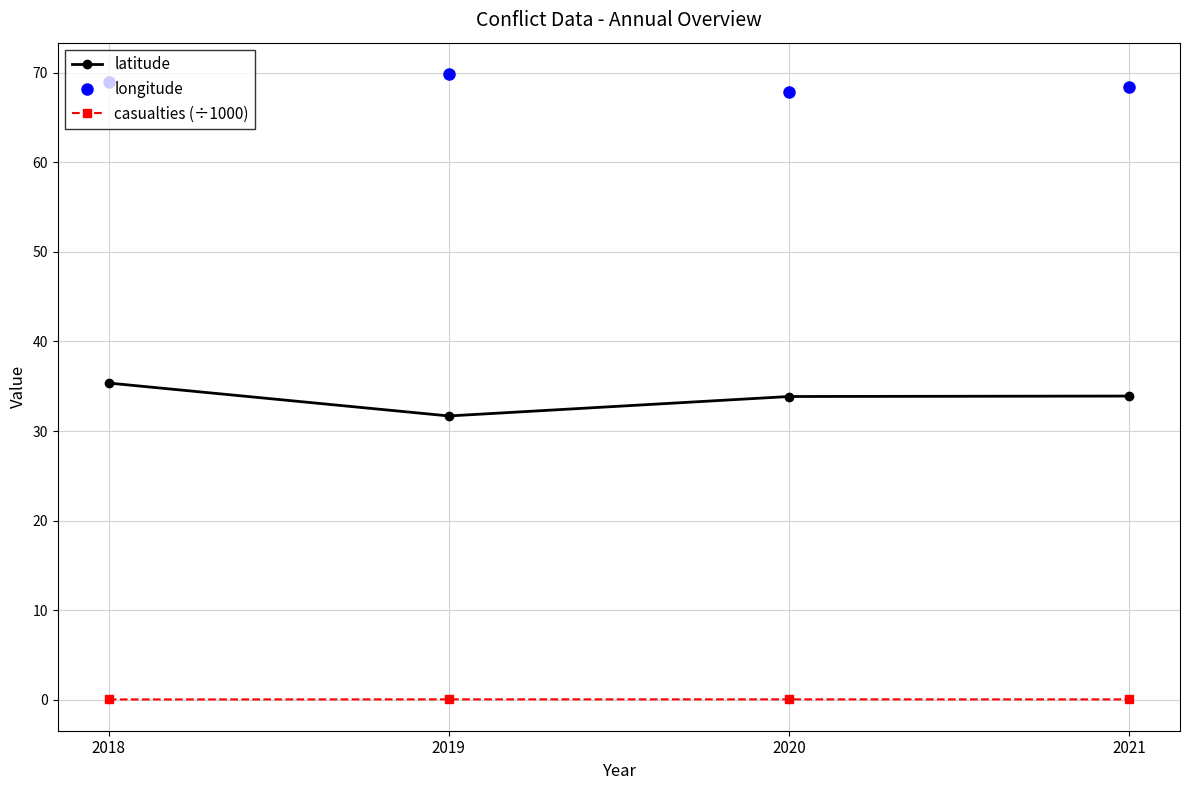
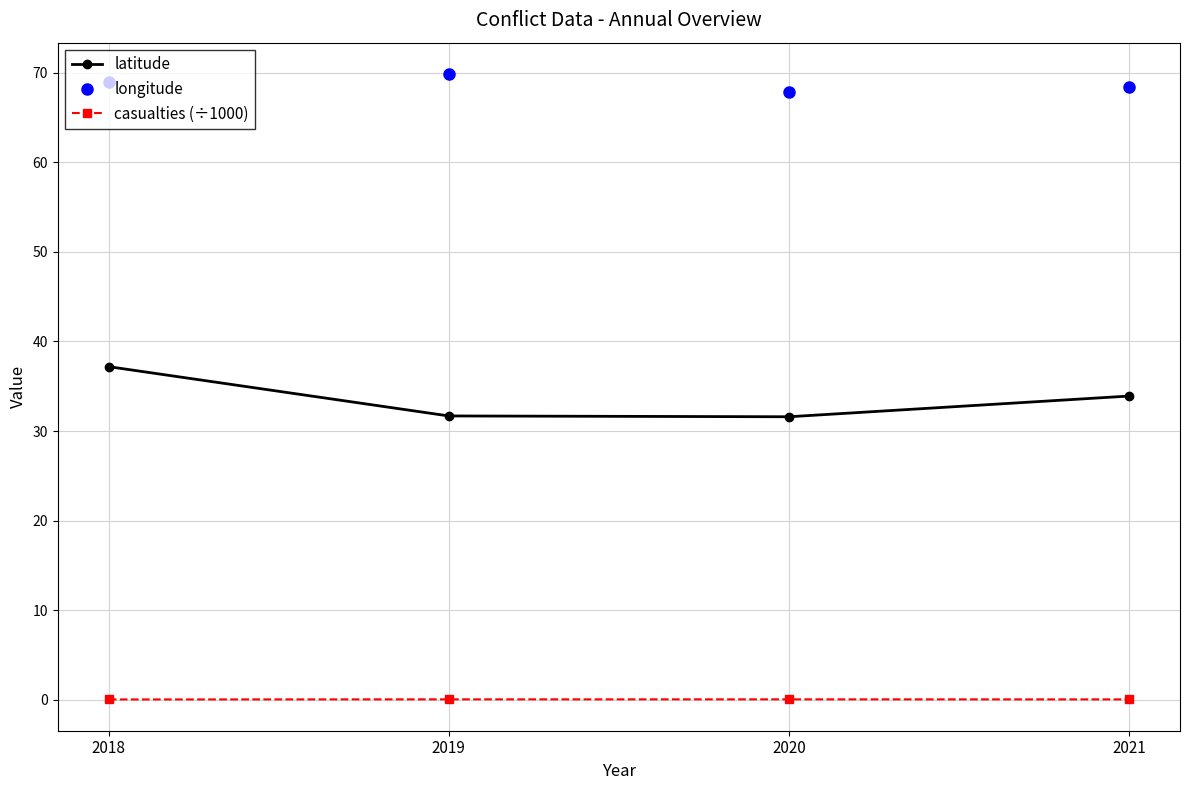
latitude, 2018: 35 -> 37
latitude, 2020: 34 -> 32
